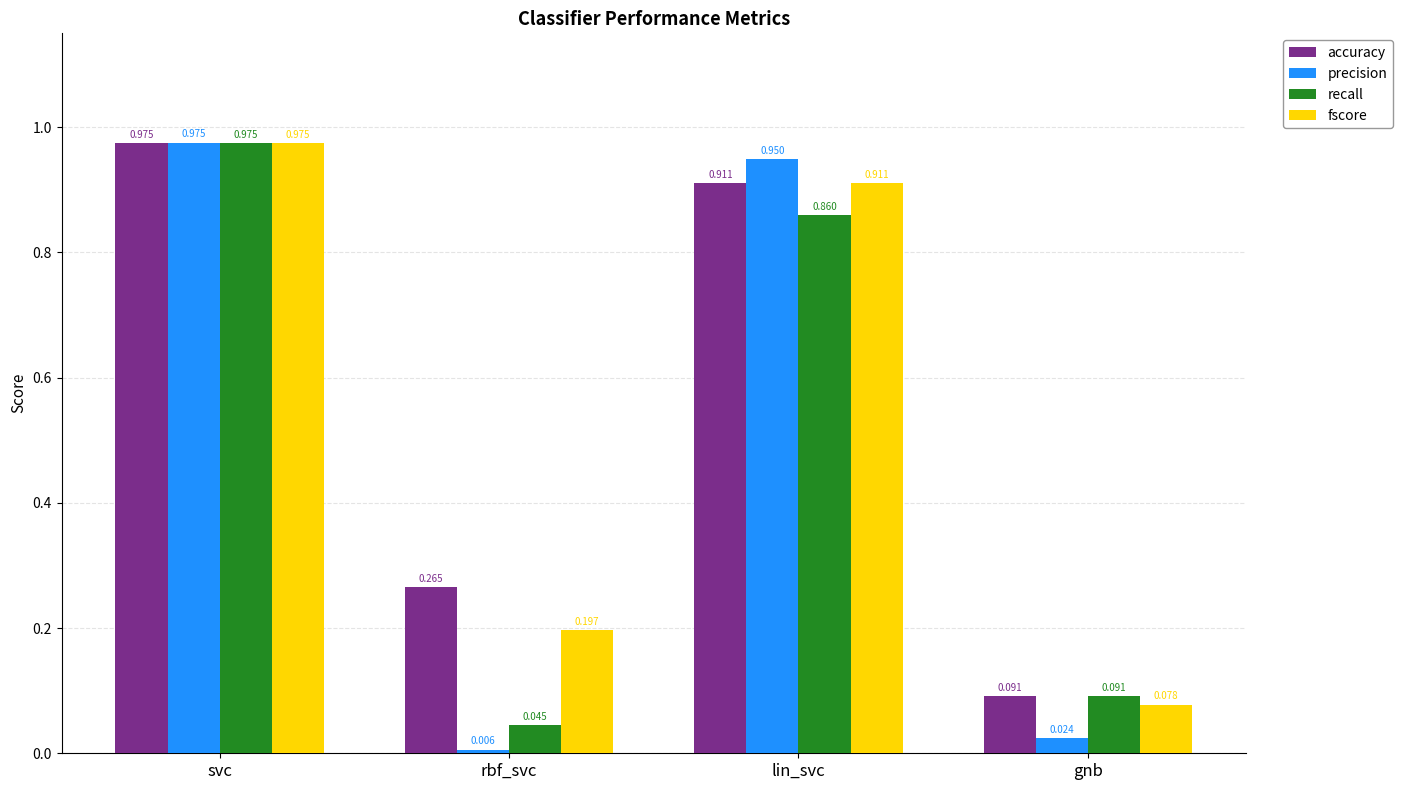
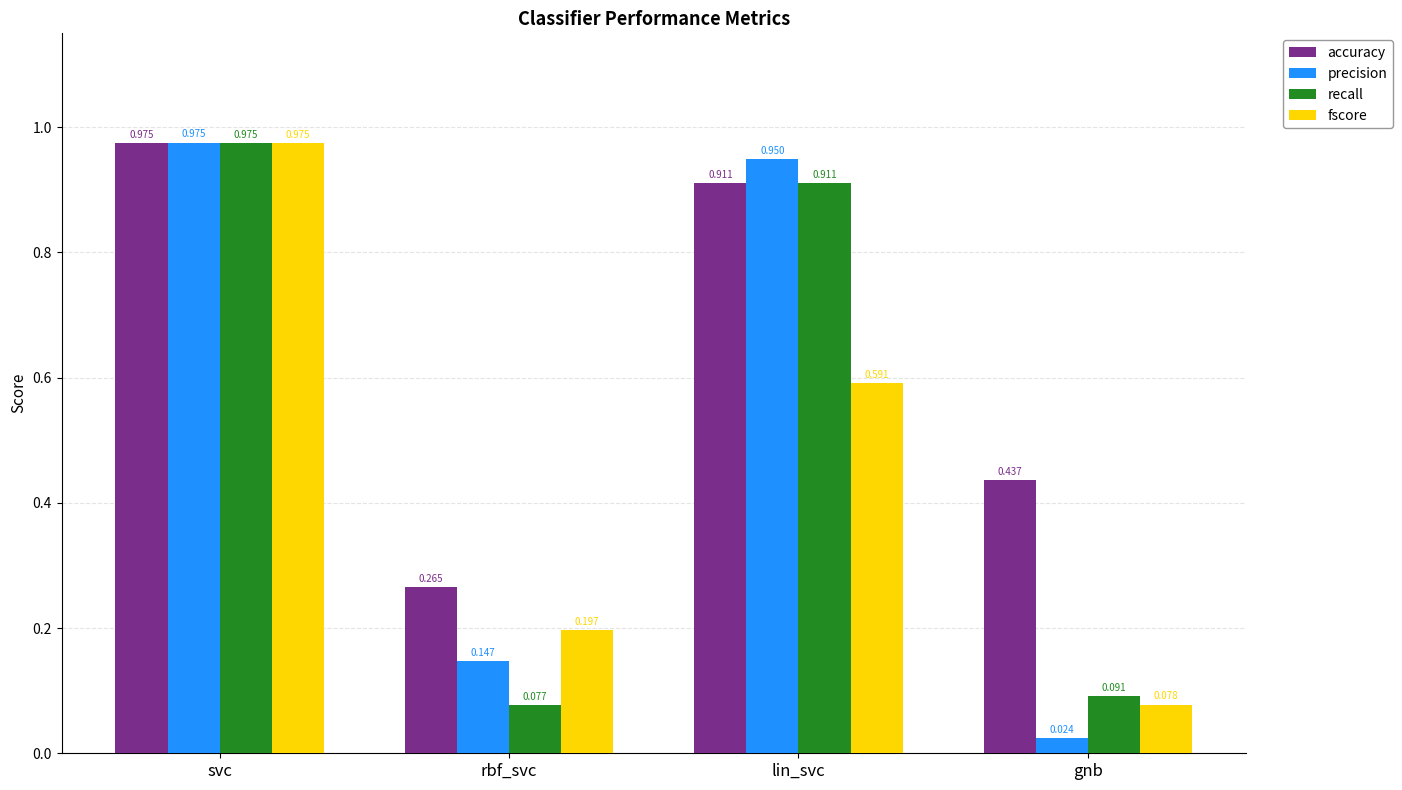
precision, rbf_svc: 0.006 -> 0.147
recall, rbf_svc: 0.045 -> 0.077
recall, lin_svc: 0.860 -> 0.911
fscore, lin_svc: 0.911 -> 0.591
accuracy, gnb: 0.091 -> 0.437
